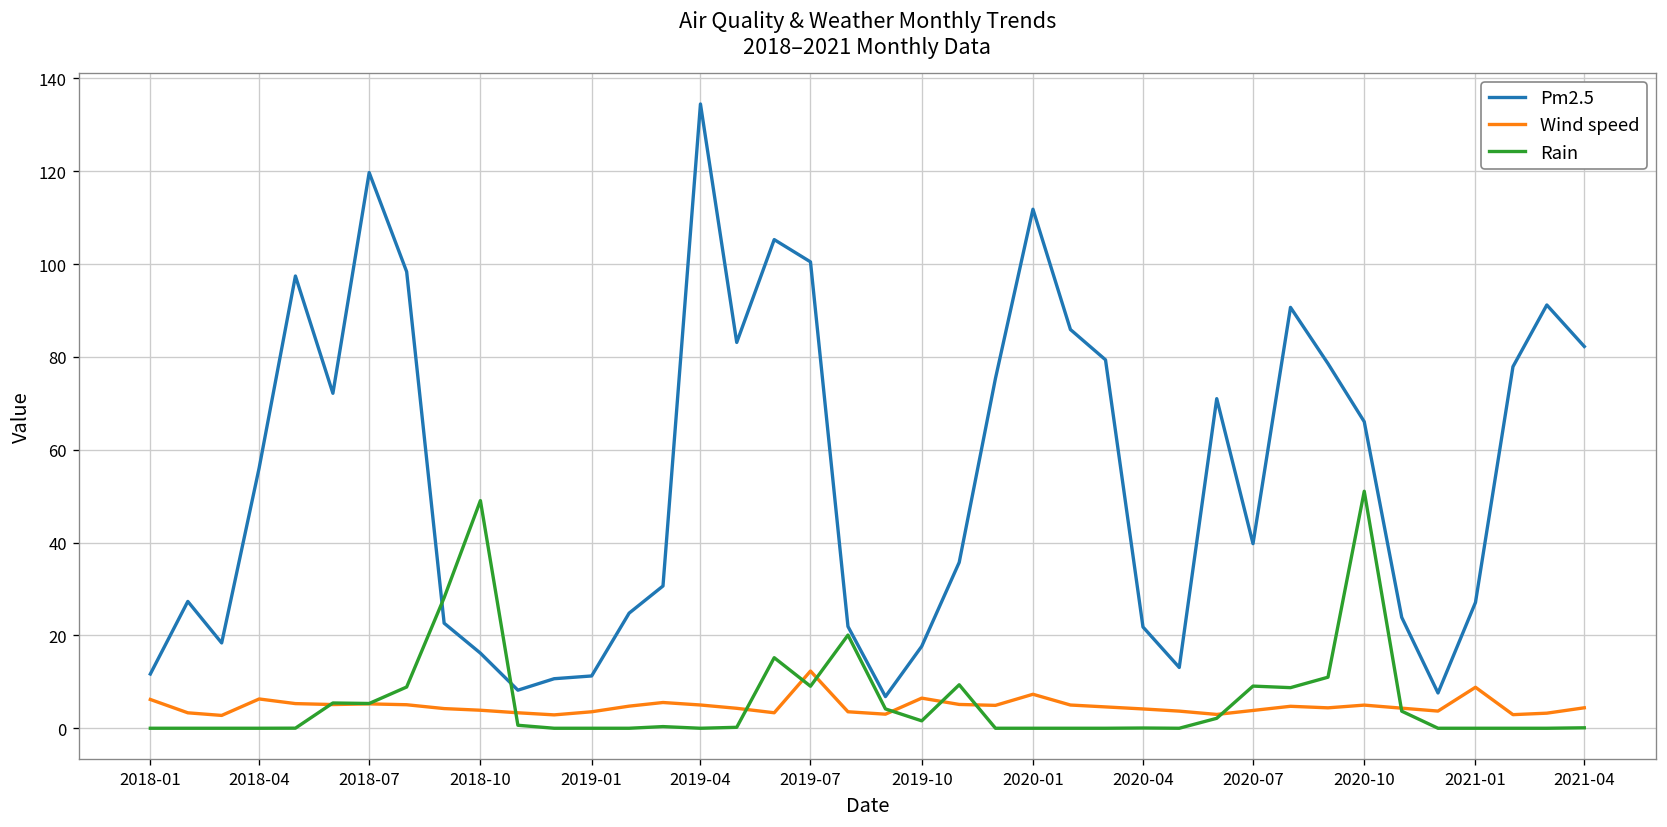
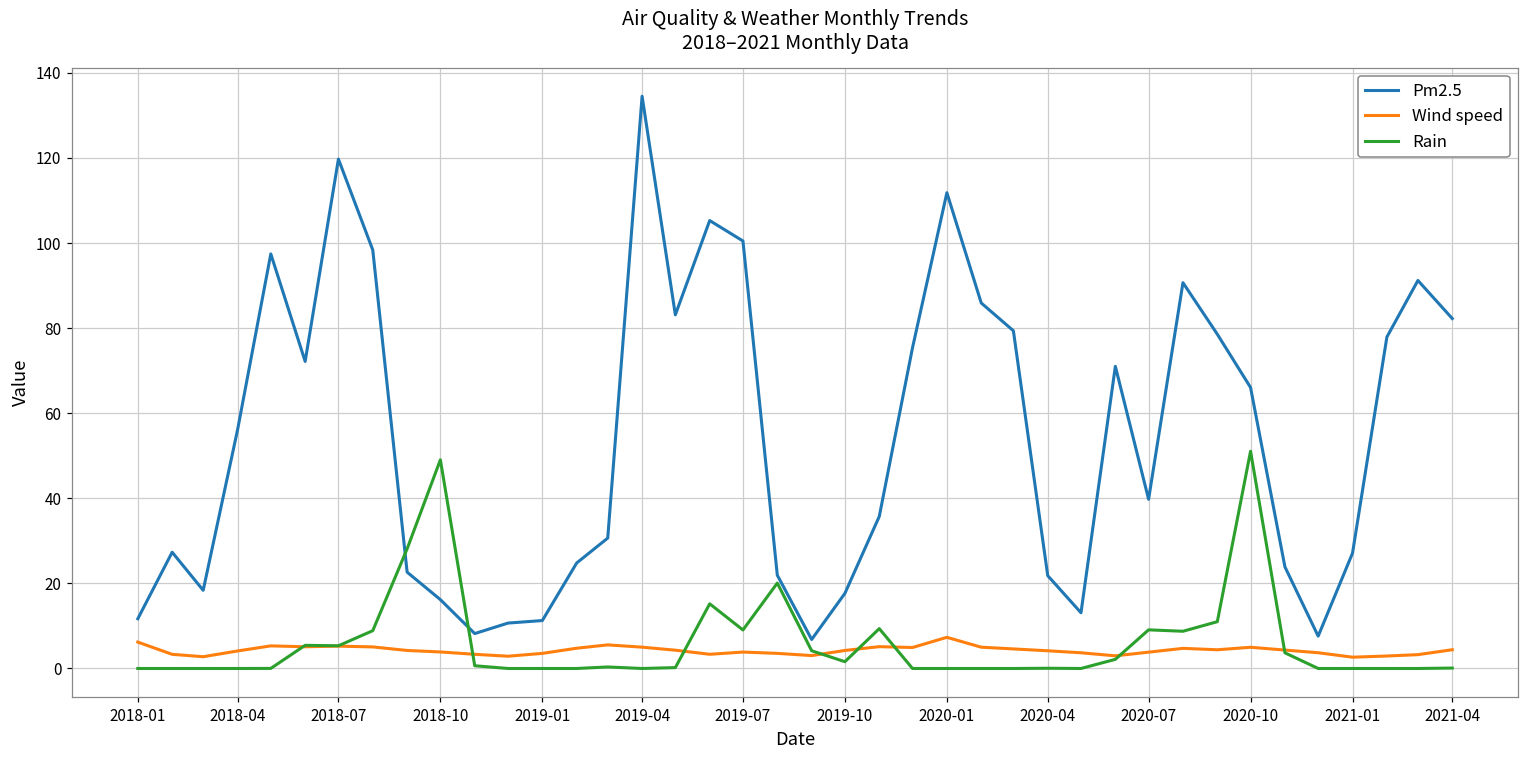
Wind speed, 2018-04: 6 -> 4
Wind speed, 2019-07: 12 -> 4
Wind speed, 2019-10: 6 -> 4
Wind speed, 2021-01: 9 -> 3
